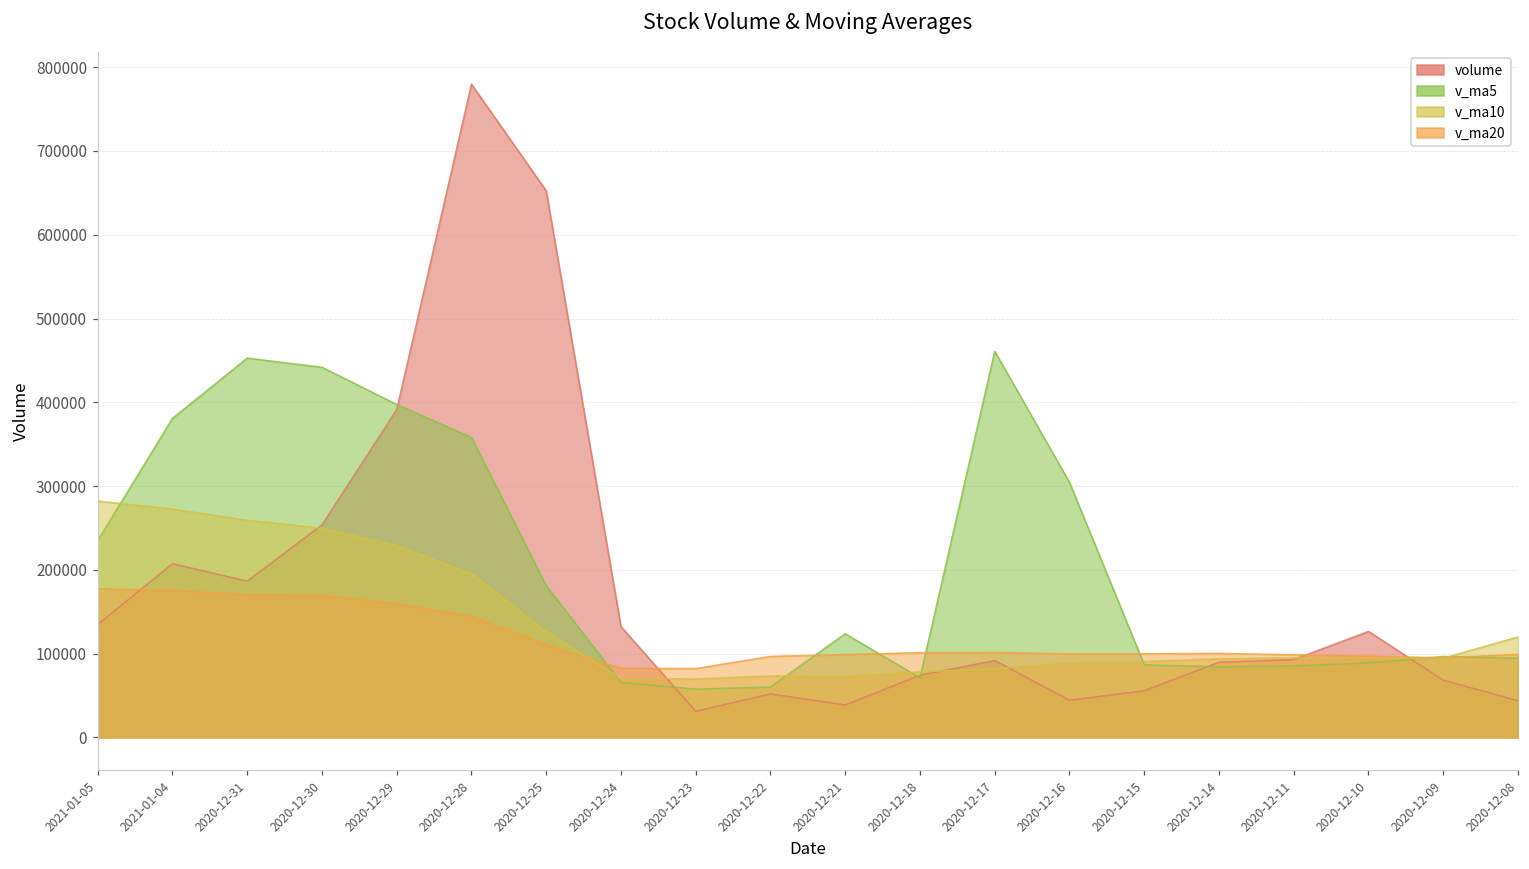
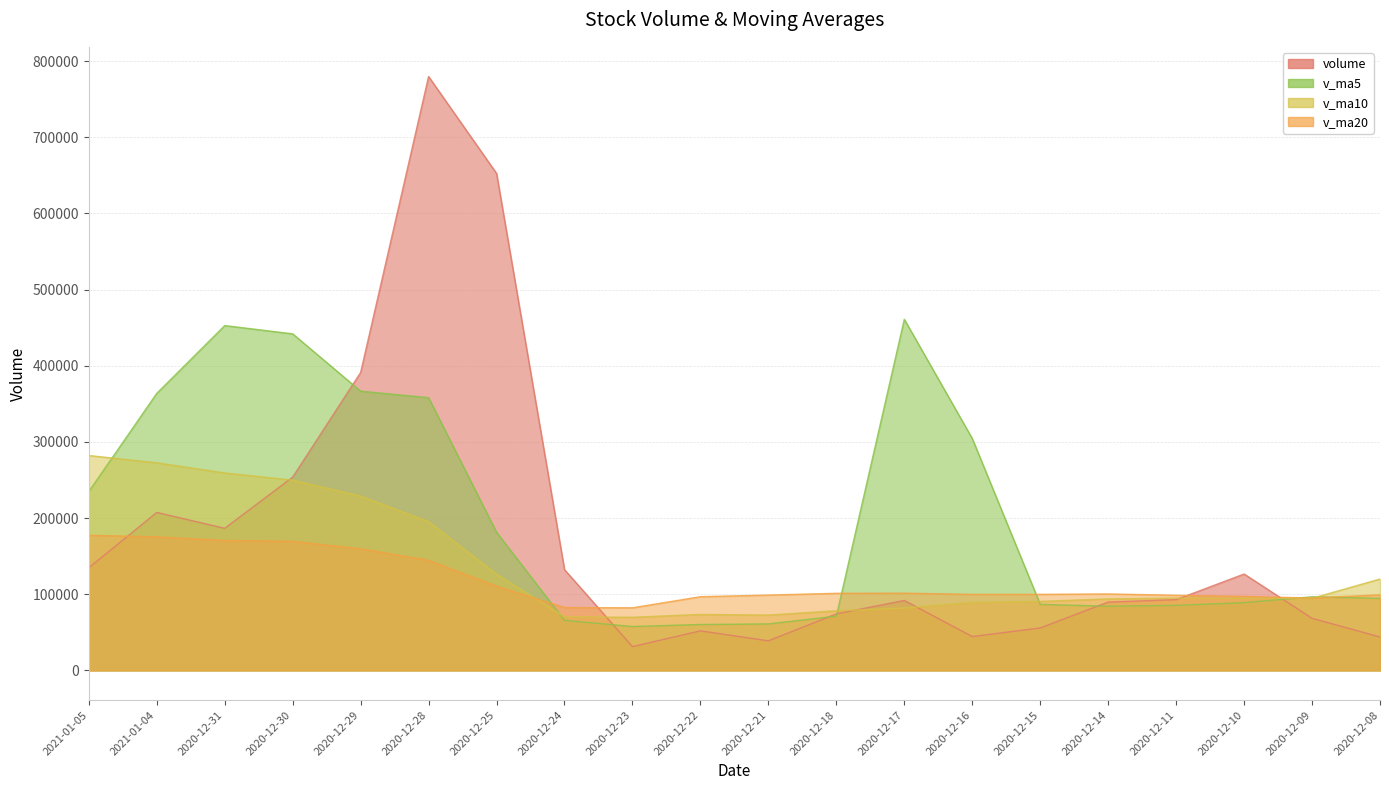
v_ma5, 2021-01-04: 380000 -> 360000
v_ma5, 2020-12-29: 400000 -> 370000
v_ma5, 2020-12-21: 120000 -> 60000
